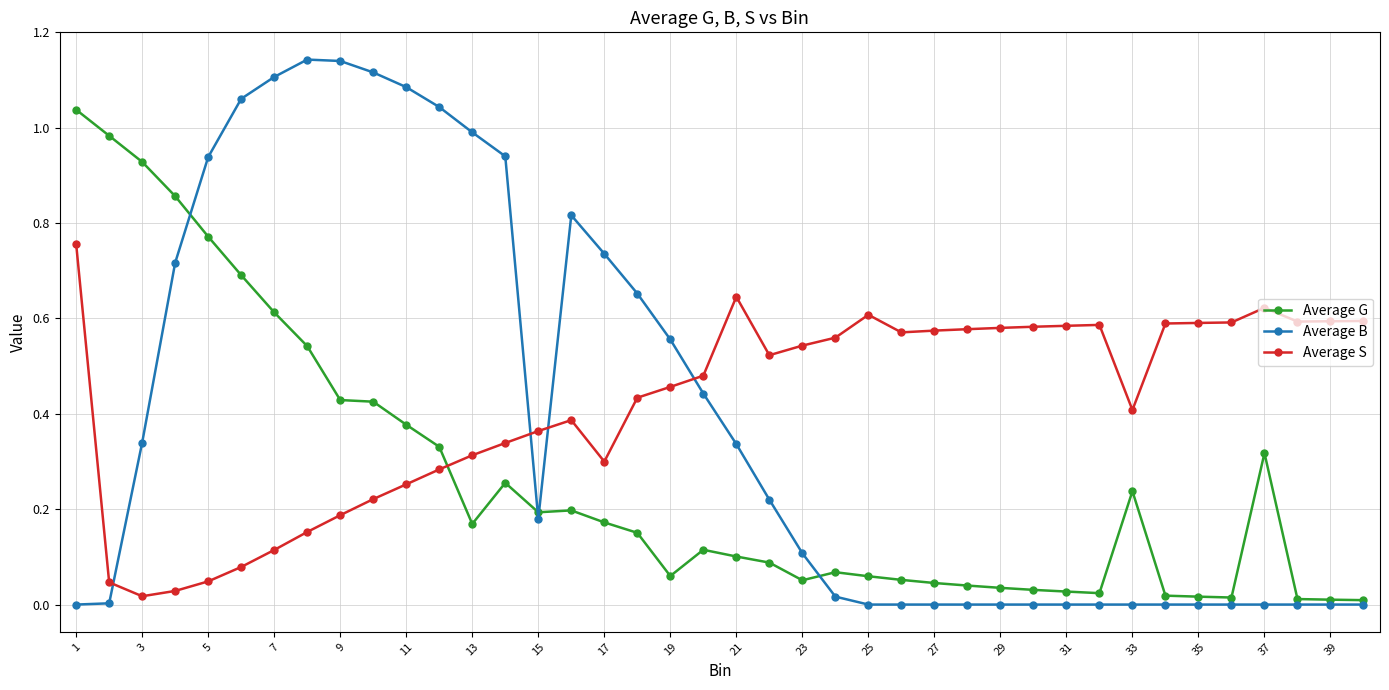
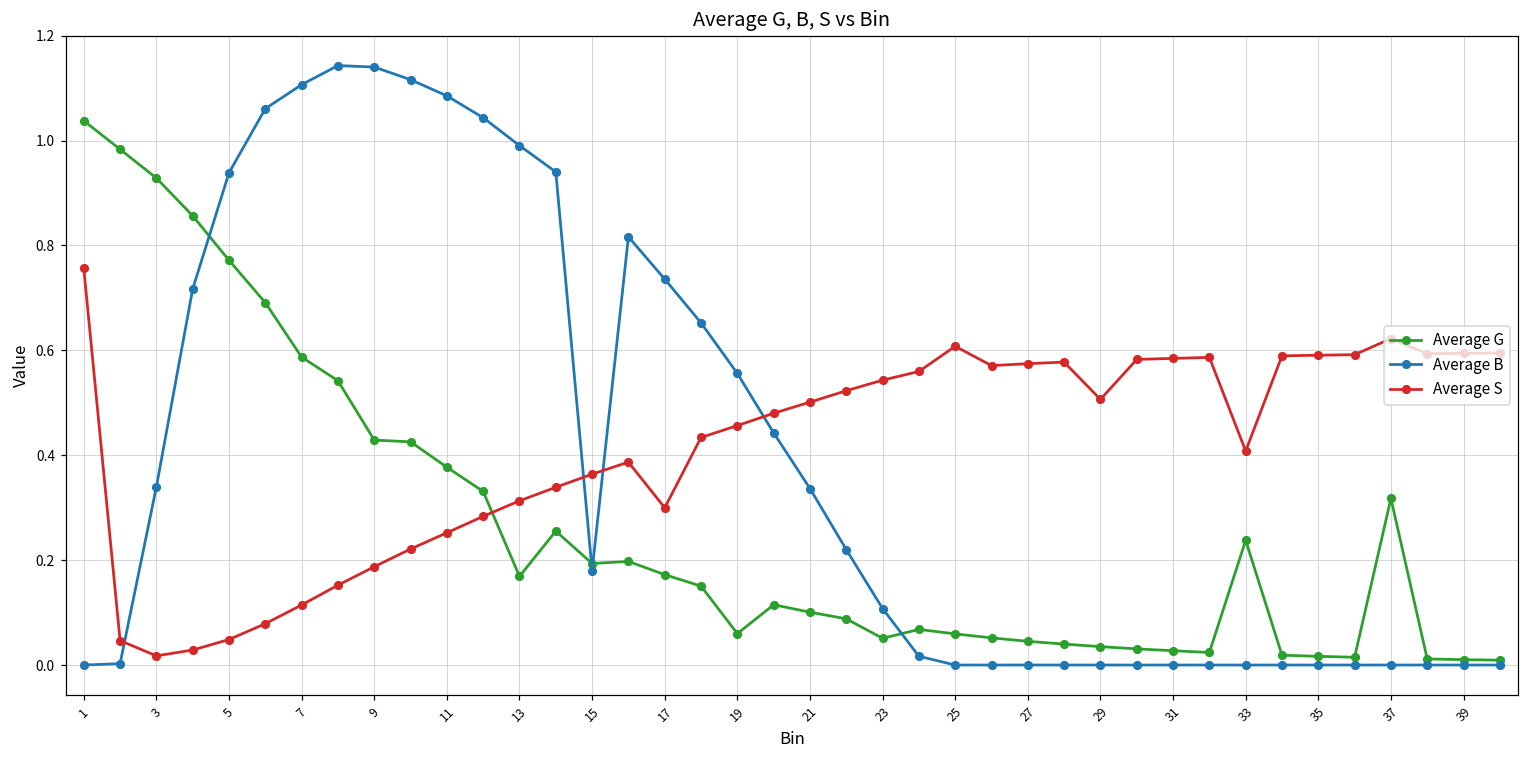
Average G, 7: 0.61 -> 0.59
Average S, 21: 0.65 -> 0.50
Average S, 29: 0.58 -> 0.51
